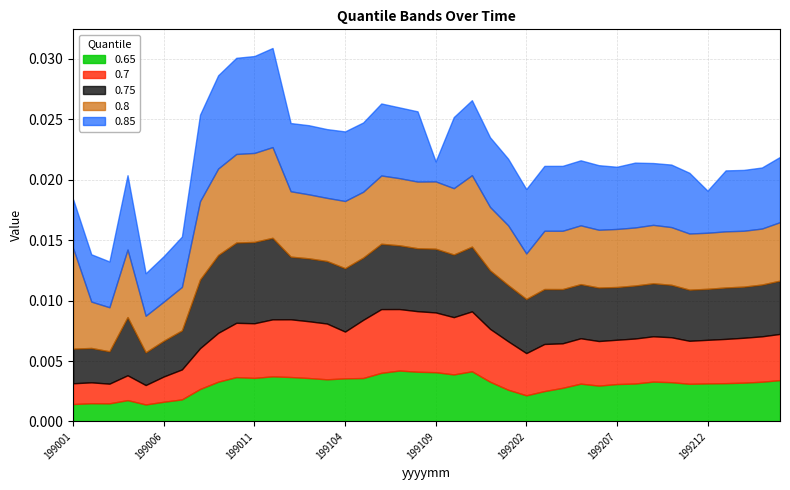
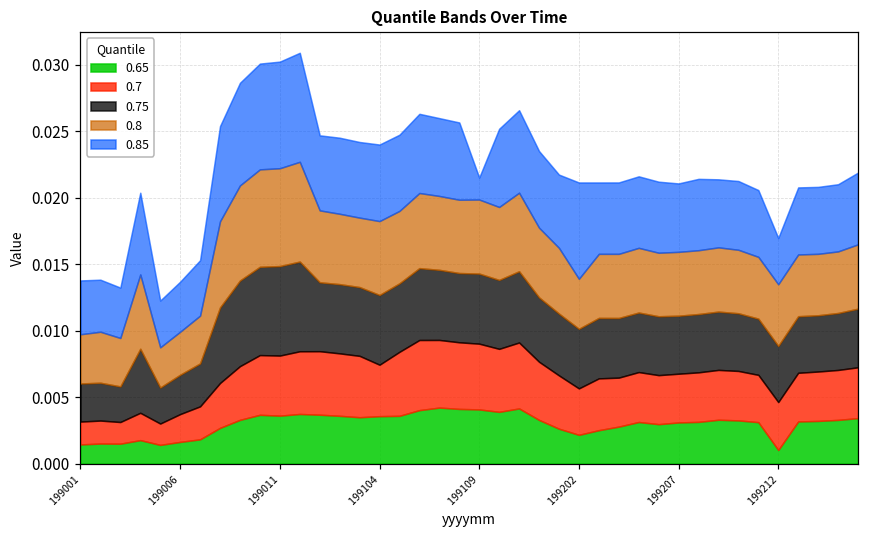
0.8, 199001: 0.0083 -> 0.0037
0.85, 199202: 0.0053 -> 0.0072
0.65, 199212: 0.0032 -> 0.0010
